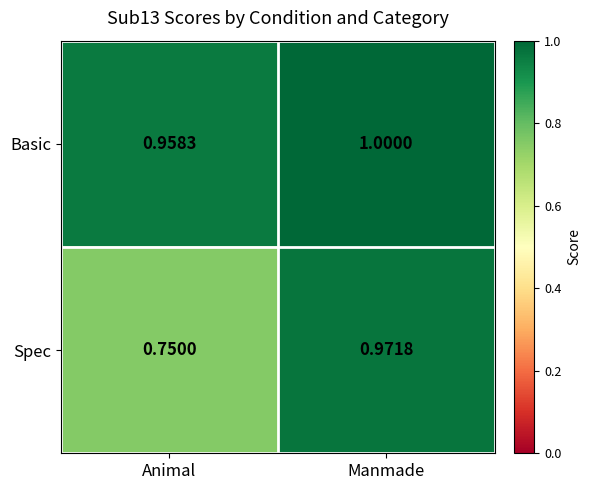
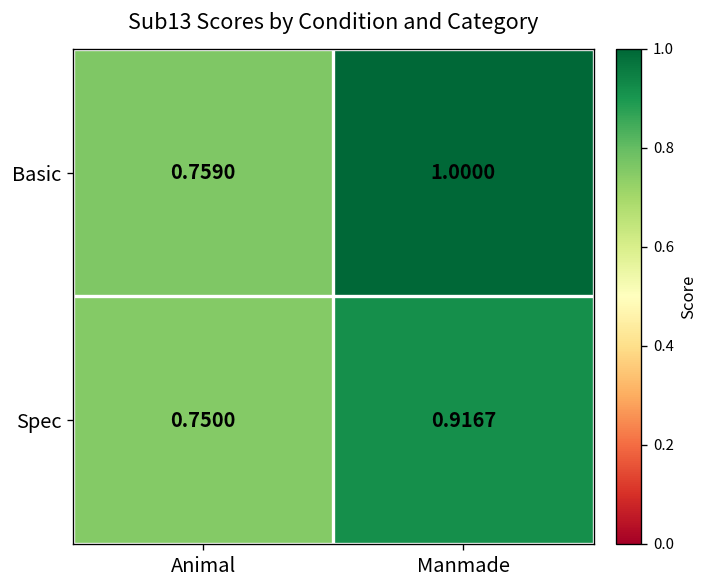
Basic, Animal: 0.9583 -> 0.7590
Spec, Manmade: 0.9718 -> 0.9167
